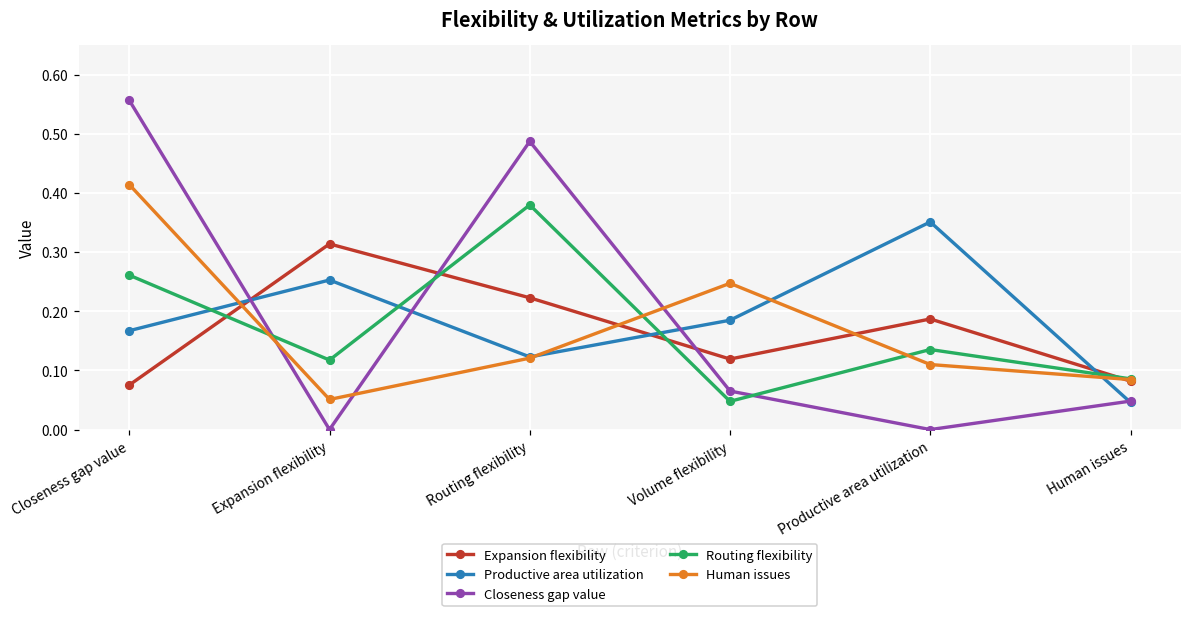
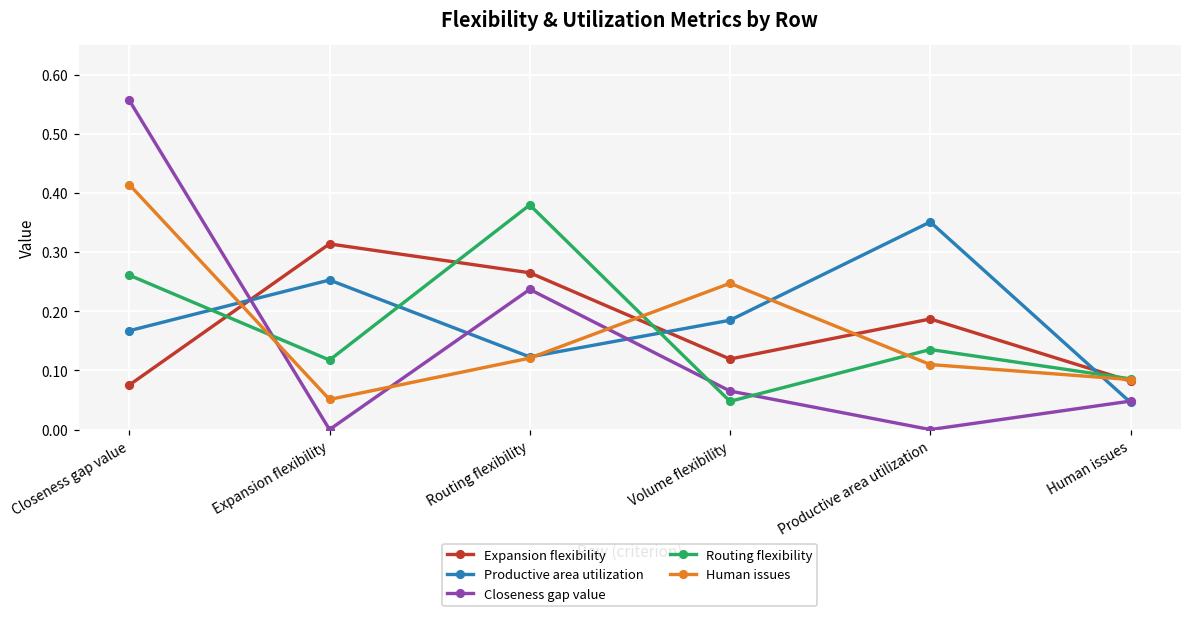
Expansion flexibility, Routing flexibility: 0.22 -> 0.27
Closeness gap value, Routing flexibility: 0.49 -> 0.24
